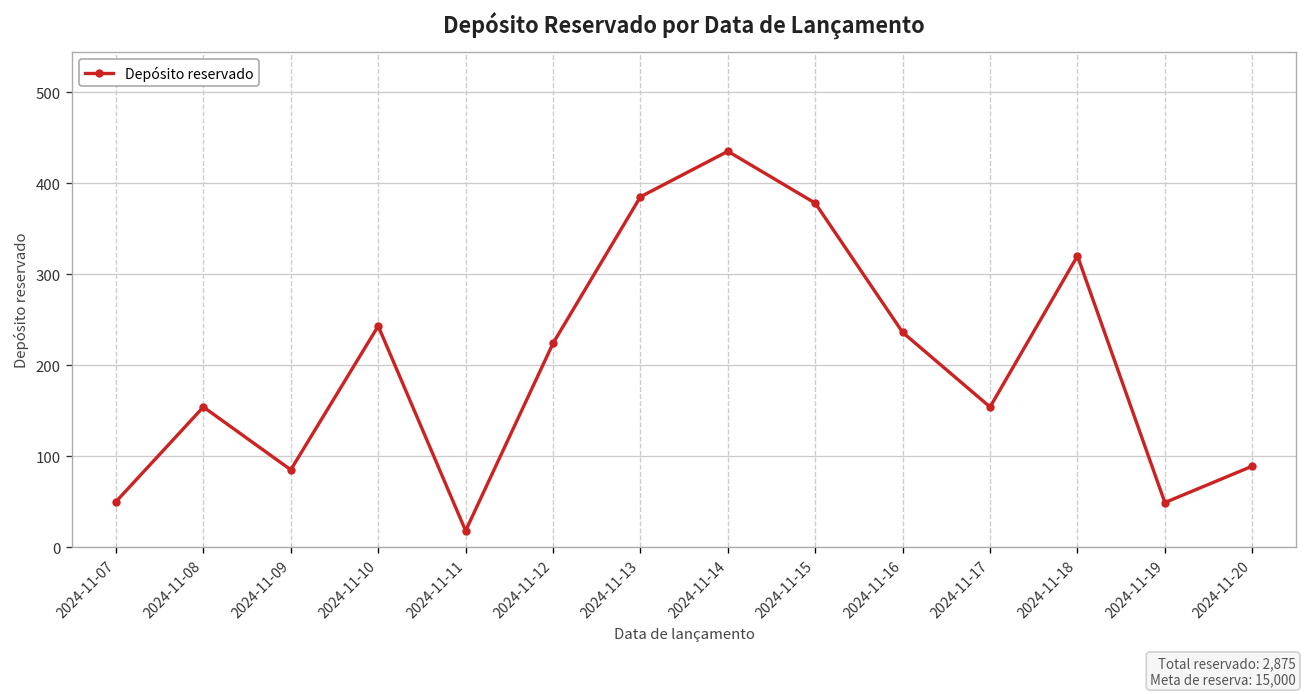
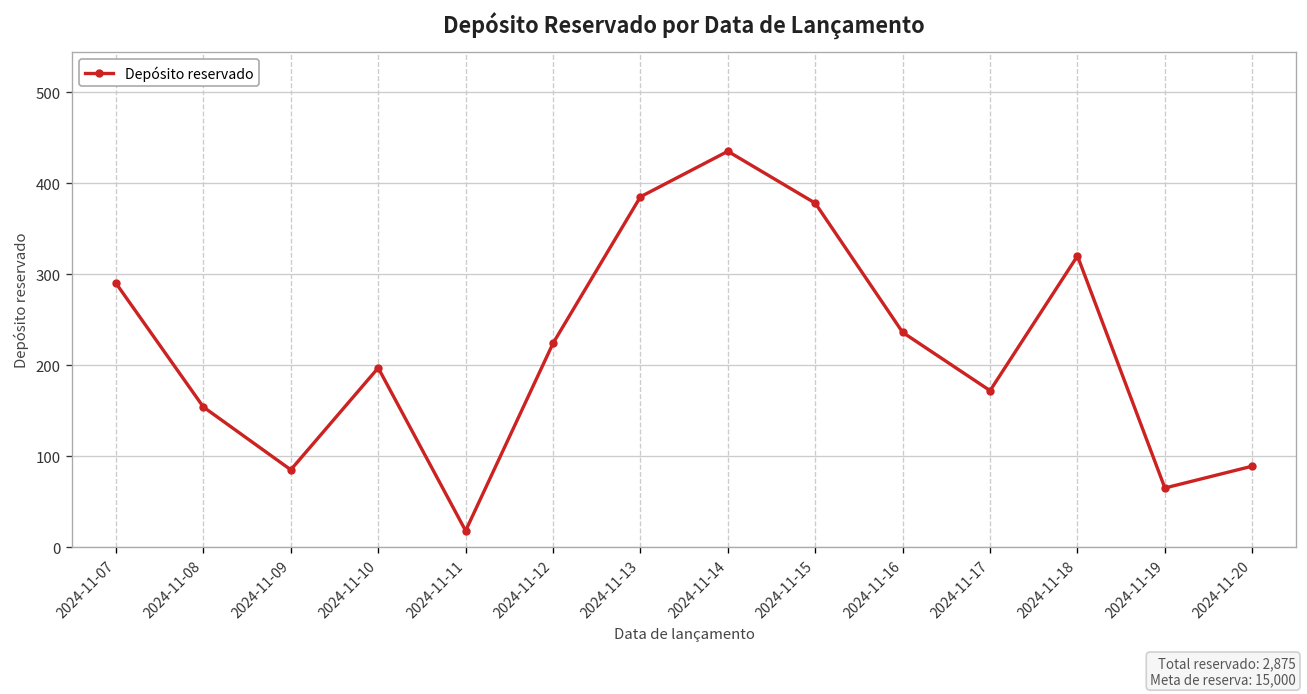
2024-11-07: 50 -> 290
2024-11-10: 240 -> 200
2024-11-17: 150 -> 170
2024-11-19: 50 -> 70
